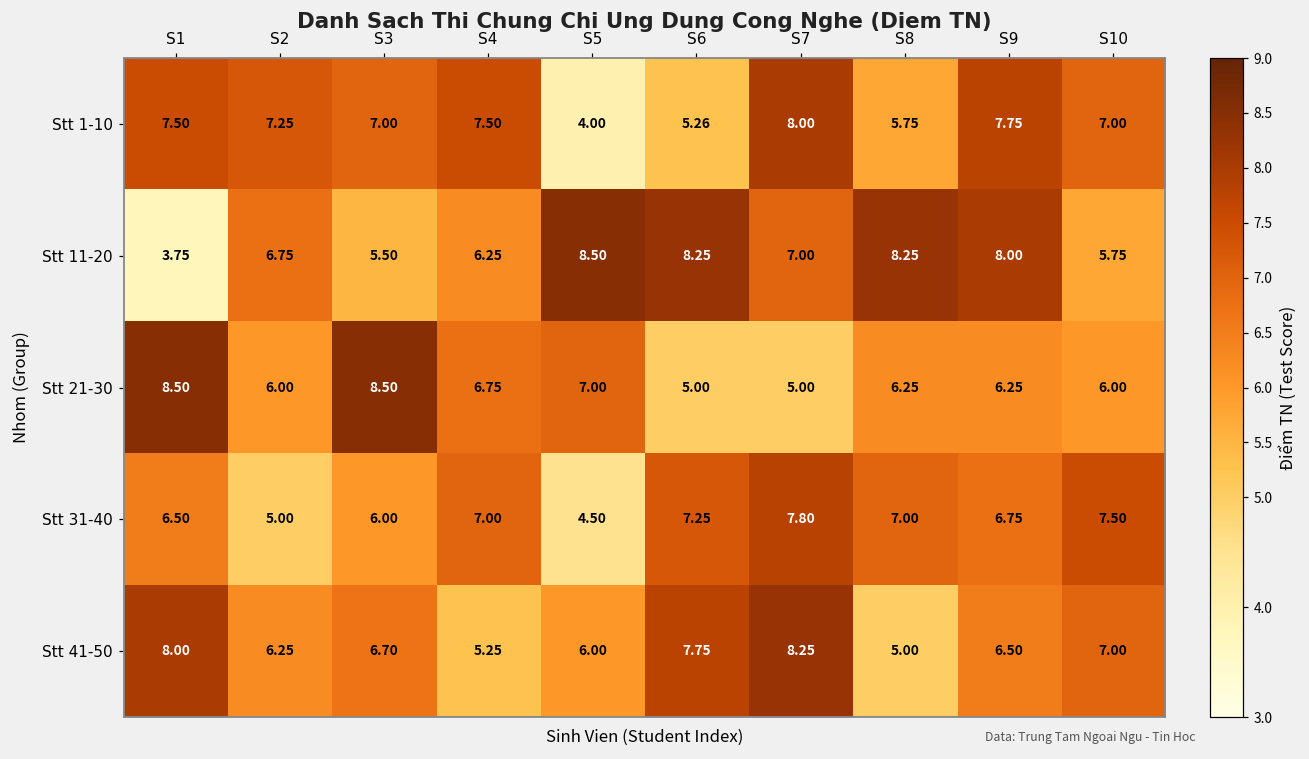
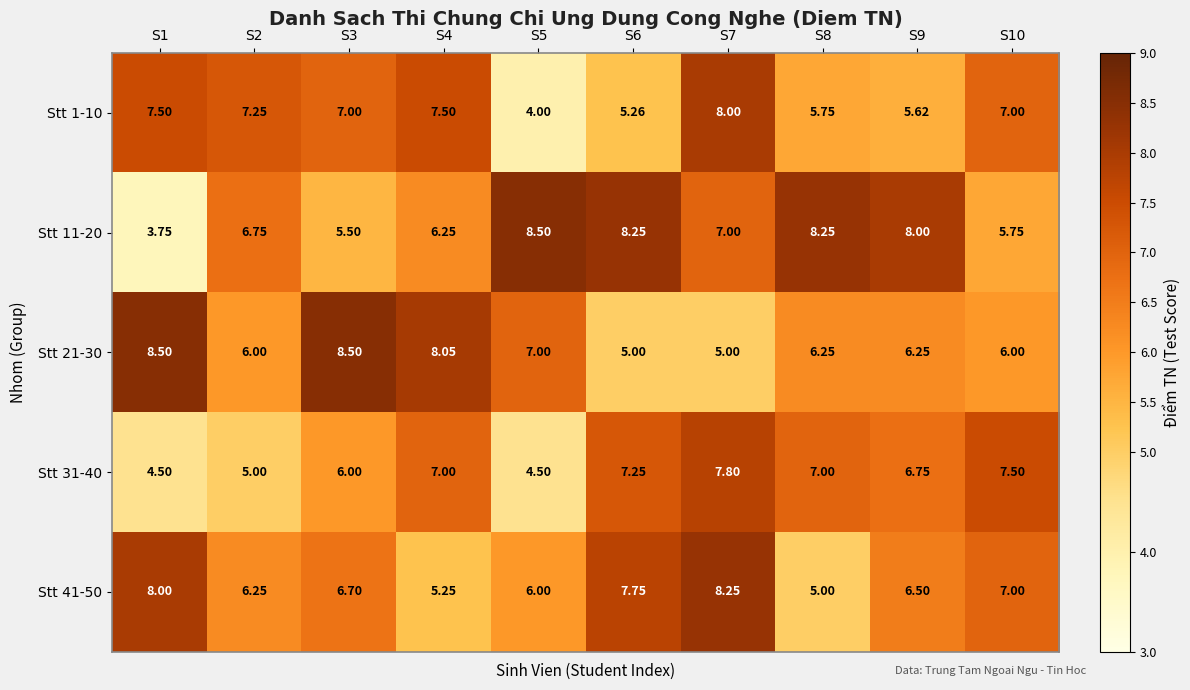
Stt 1-10, S9: 7.75 -> 5.62
Stt 21-30, S4: 6.75 -> 8.05
Stt 31-40, S1: 6.50 -> 4.50
